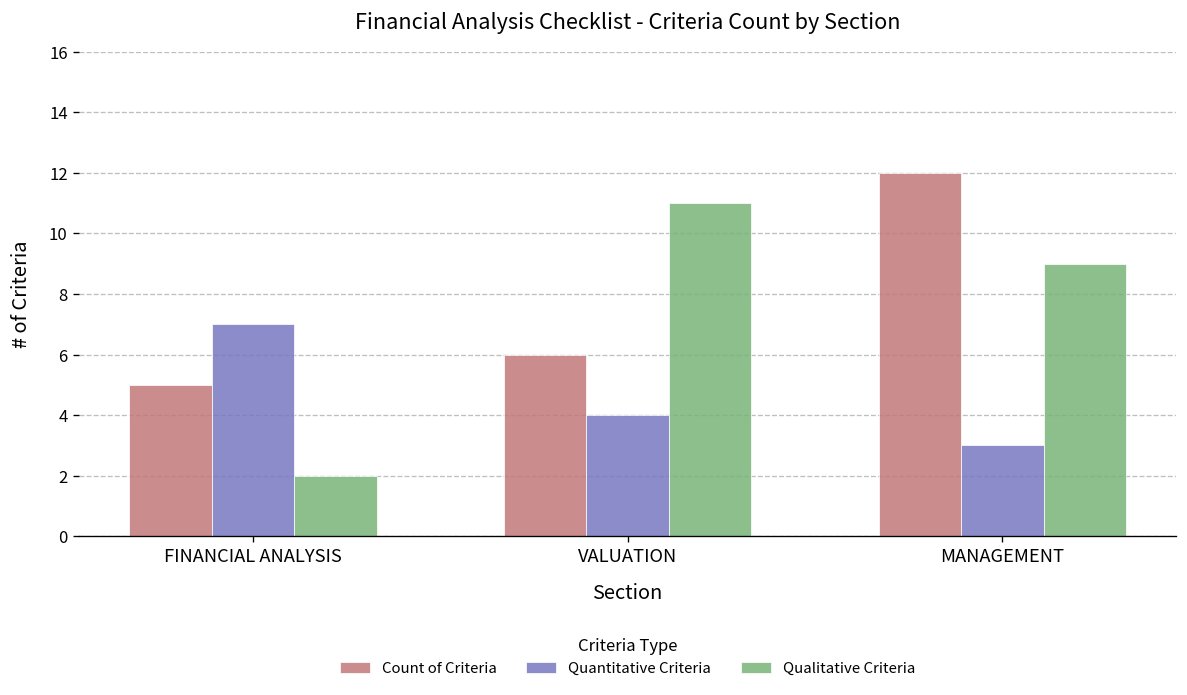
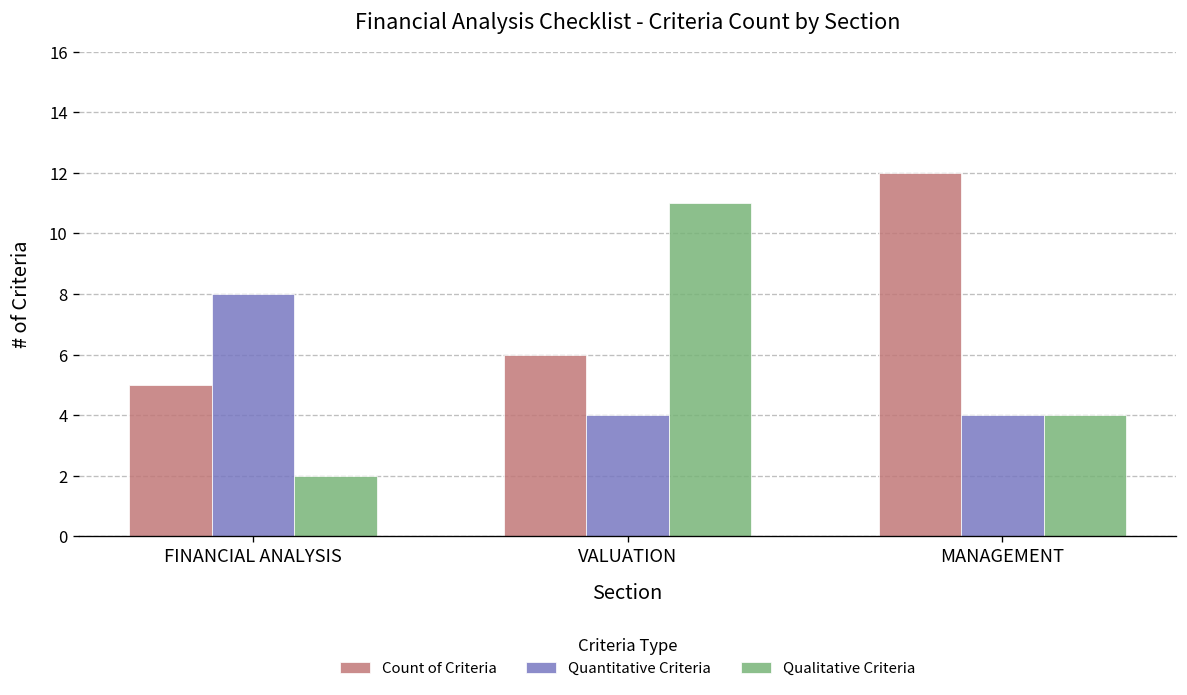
Quantitative Criteria, FINANCIAL ANALYSIS: 7 -> 8
Quantitative Criteria, MANAGEMENT: 3 -> 4
Qualitative Criteria, MANAGEMENT: 9 -> 4
